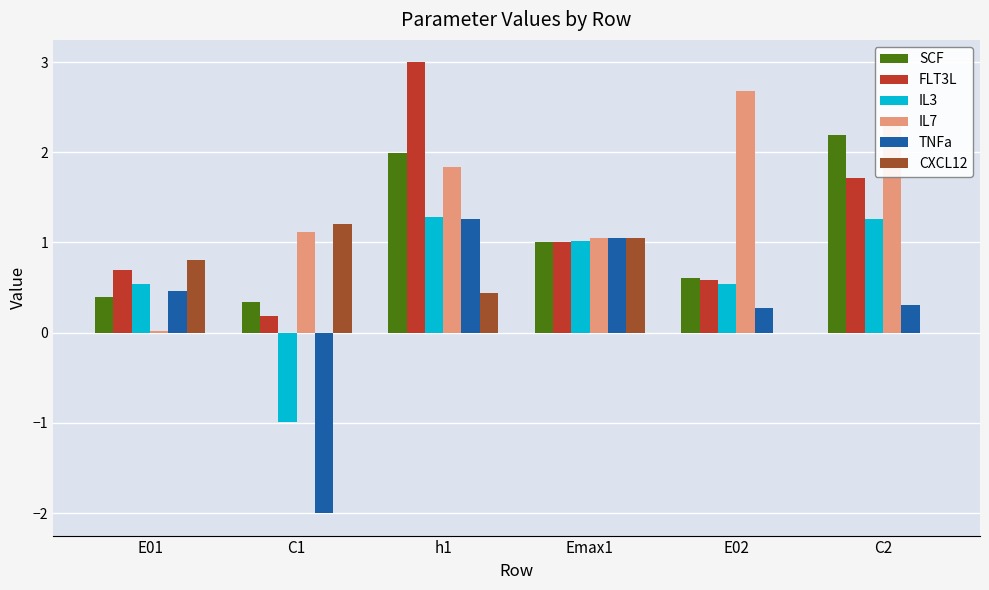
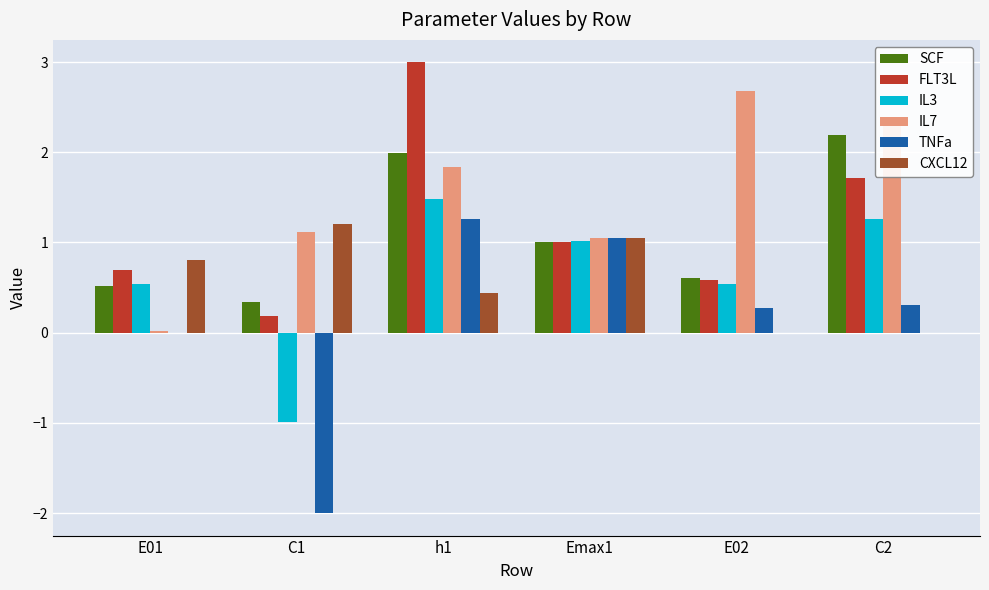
SCF, E01: 0.4 -> 0.5
TNFa, E01: 0.5 -> 0.0
IL3, h1: 1.3 -> 1.5
